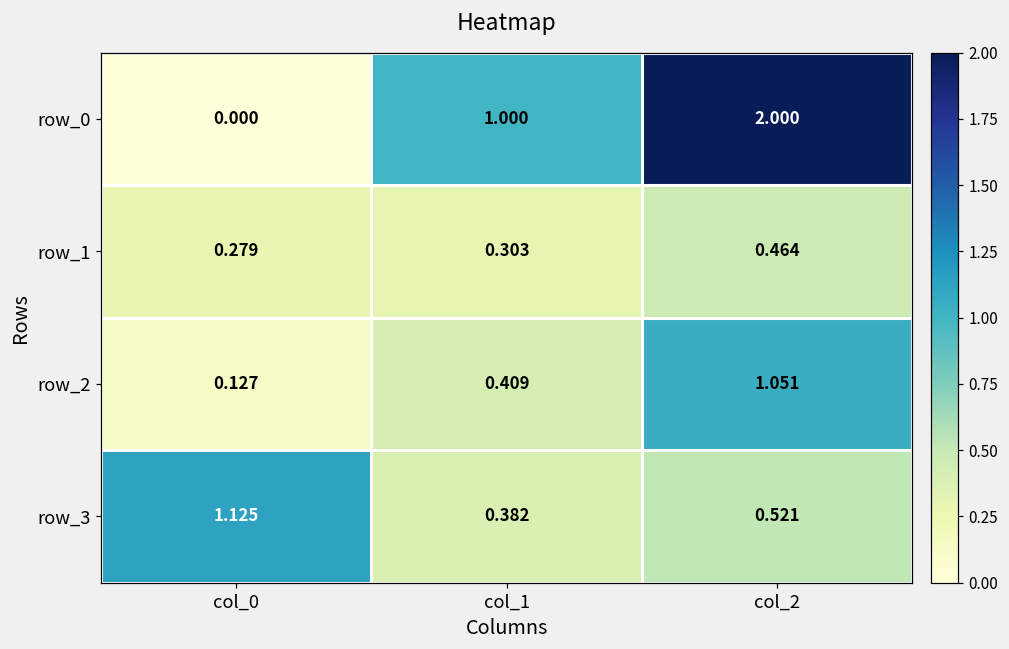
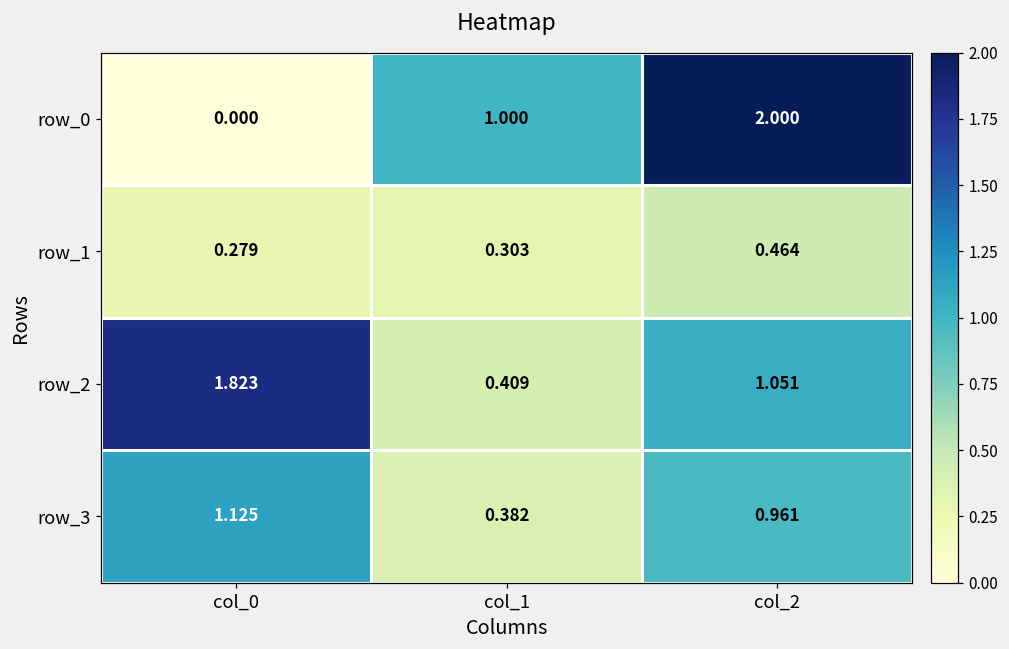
row_2, col_0: 0.127 -> 1.823
row_3, col_2: 0.521 -> 0.961
